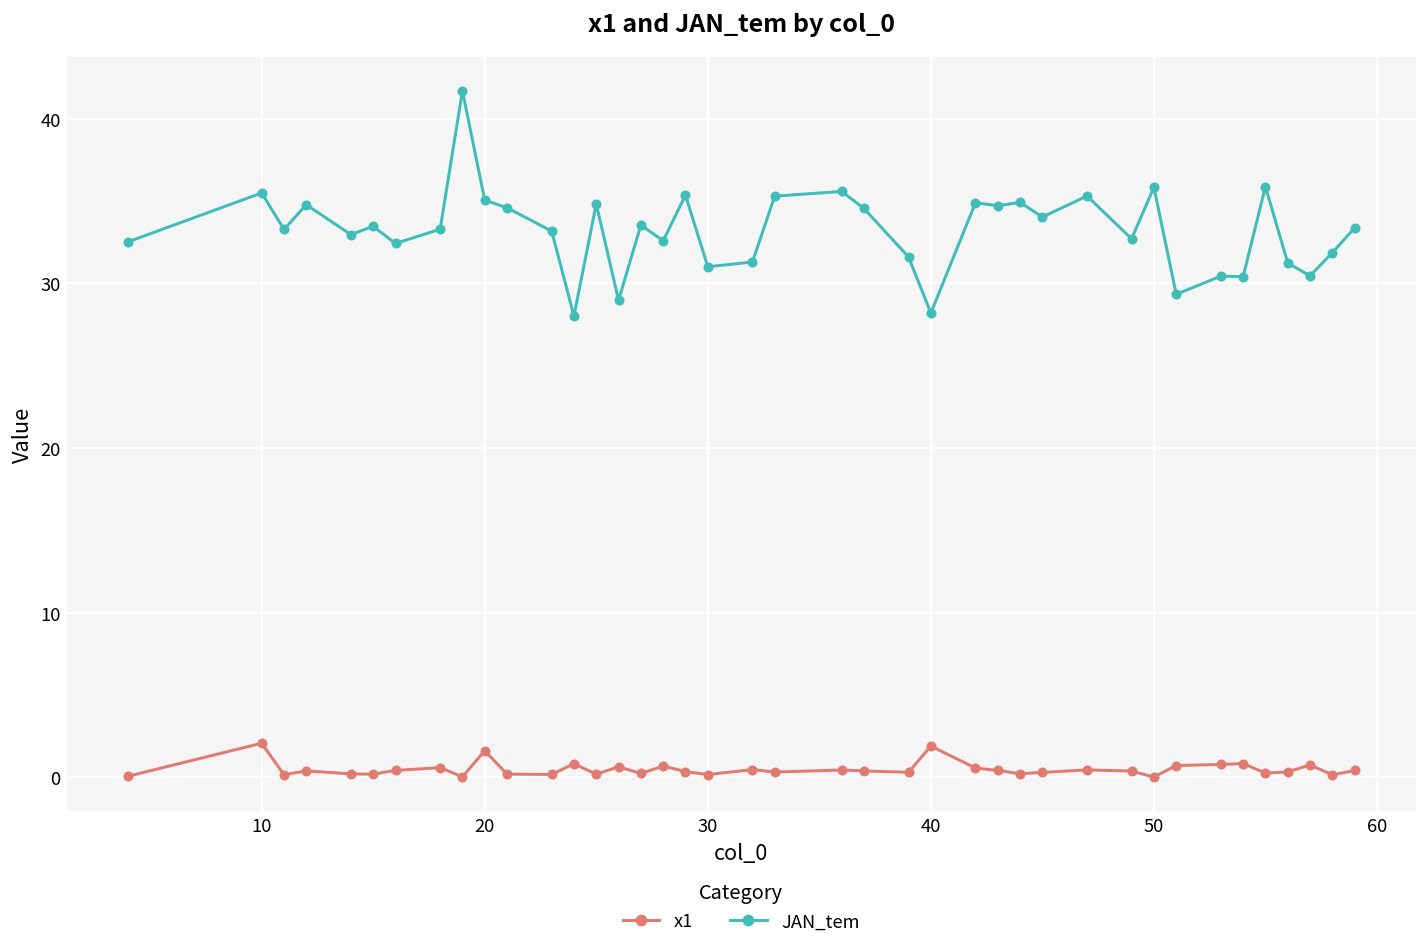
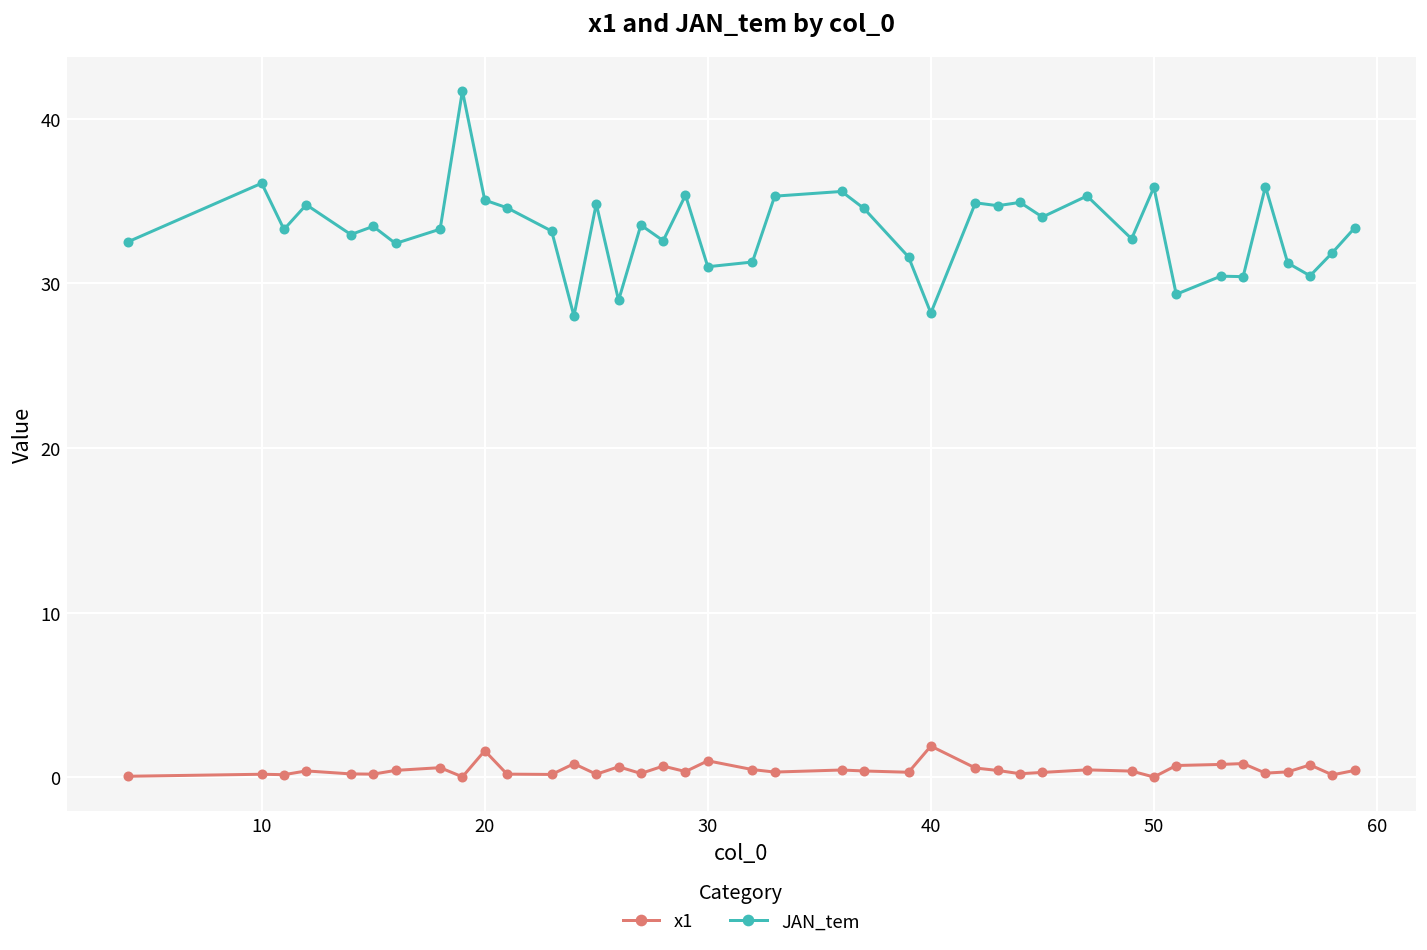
x1, 10: 2.1 -> 0.2
JAN_tem, 10: 35.5 -> 36.1
x1, 30: 0.2 -> 1.0
